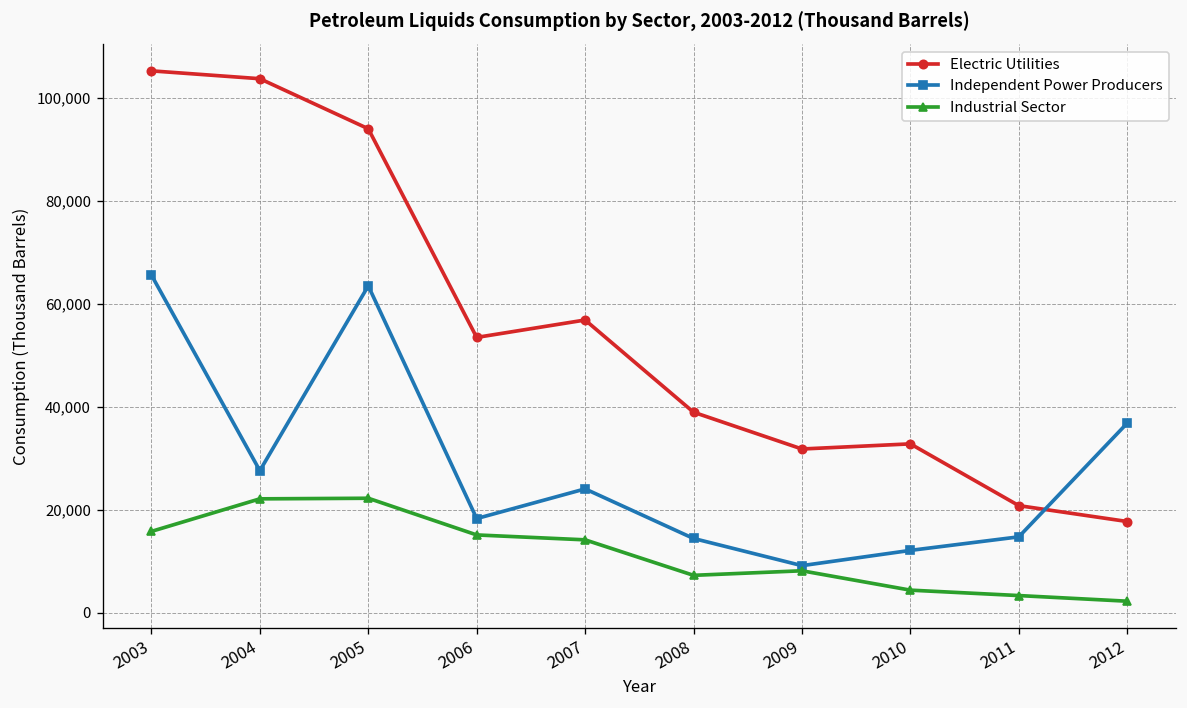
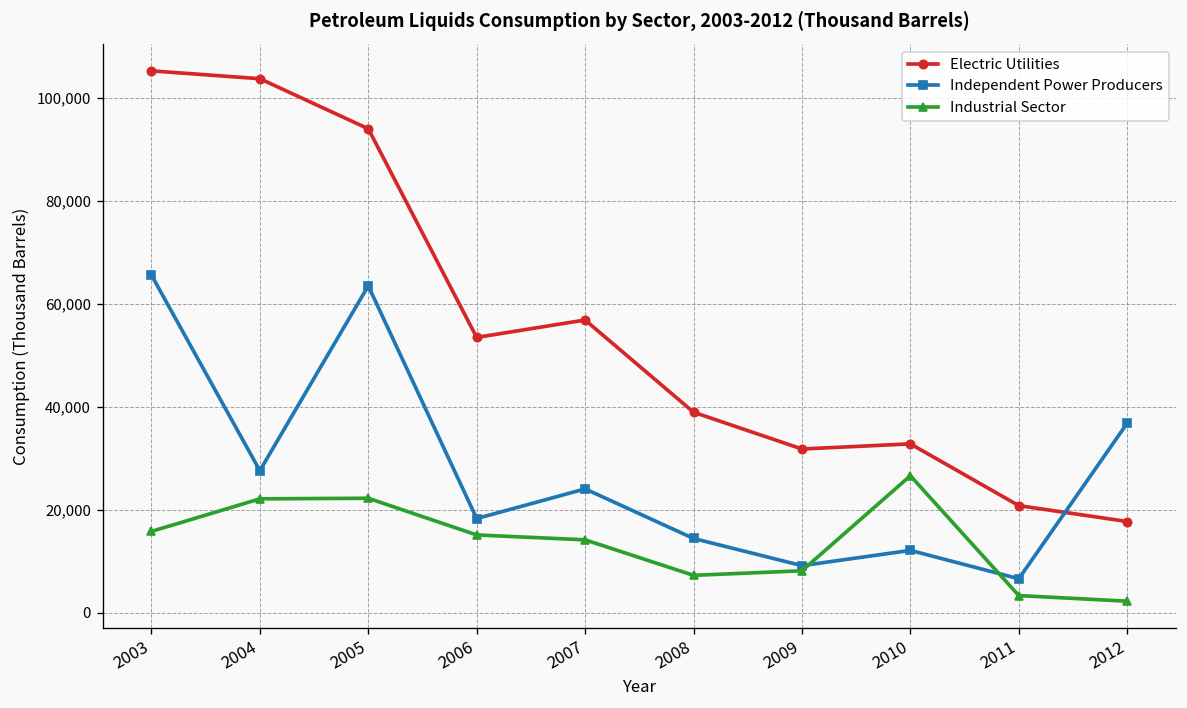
Industrial Sector, 2010: 4,000 -> 27,000
Independent Power Producers, 2011: 15,000 -> 7,000
